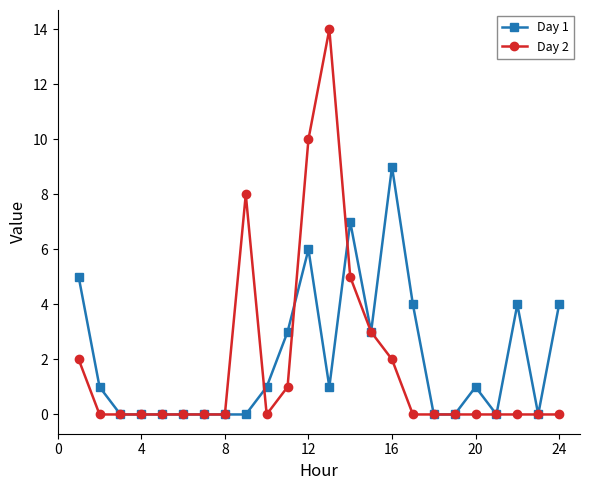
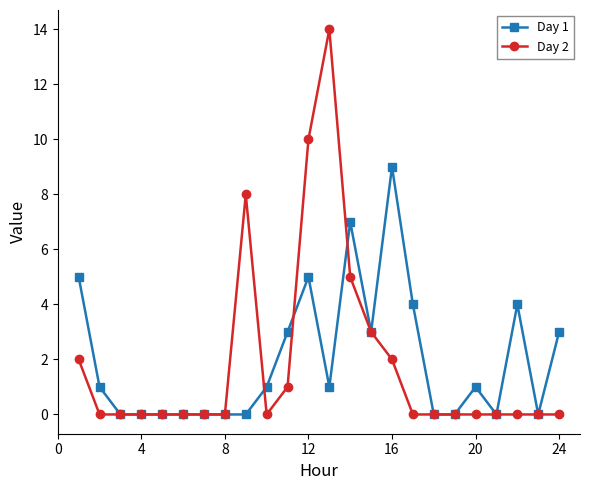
Day 1, 12: 6 -> 5
Day 1, 24: 4 -> 3
